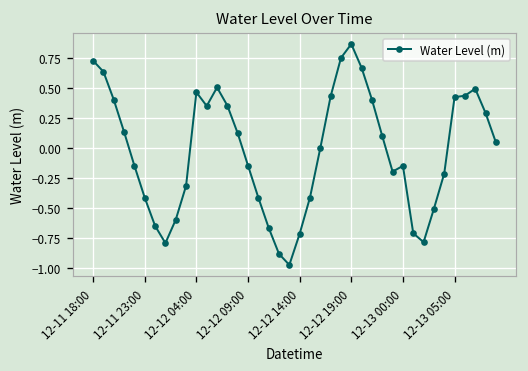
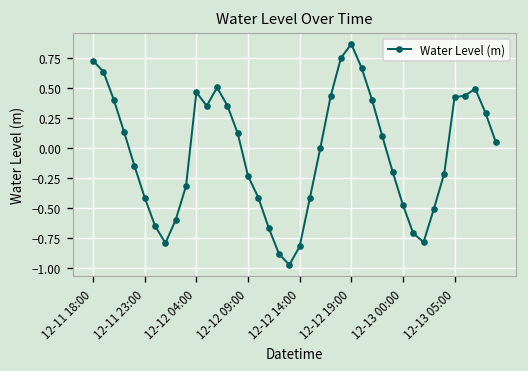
12-12 09:00: -0.15 -> -0.23
12-12 14:00: -0.72 -> -0.82
12-13 00:00: -0.15 -> -0.47
